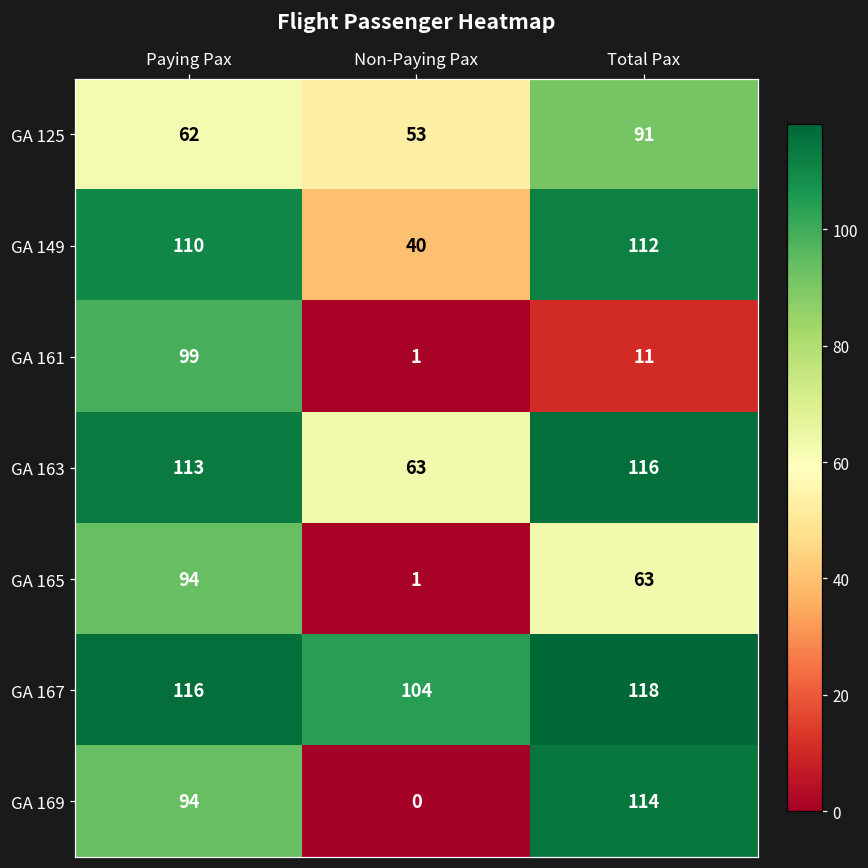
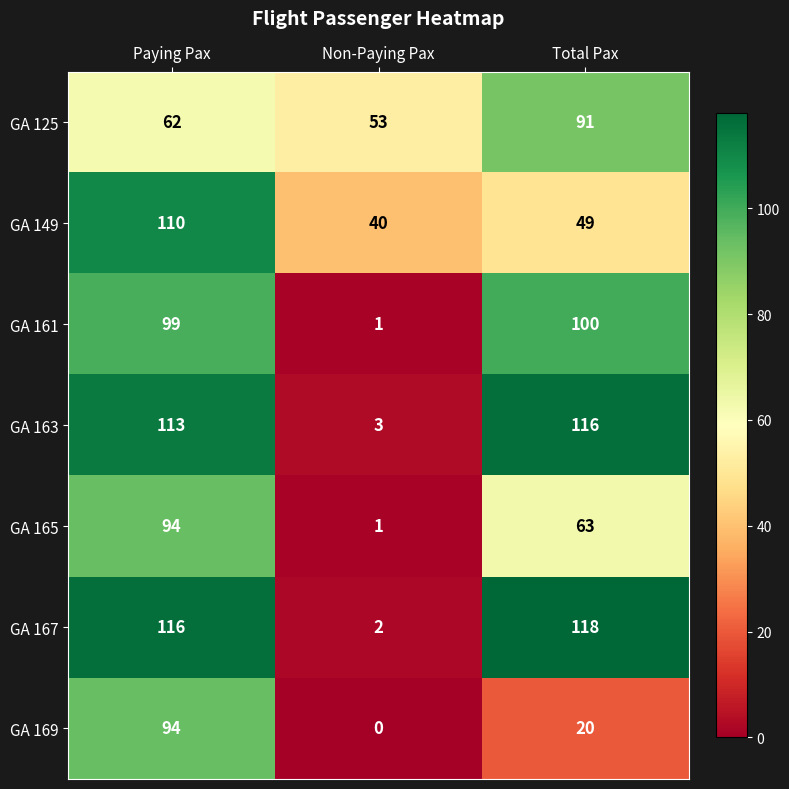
GA 149, Total Pax: 112 -> 49
GA 161, Total Pax: 11 -> 100
GA 163, Non-Paying Pax: 63 -> 3
GA 167, Non-Paying Pax: 104 -> 2
GA 169, Total Pax: 114 -> 20
